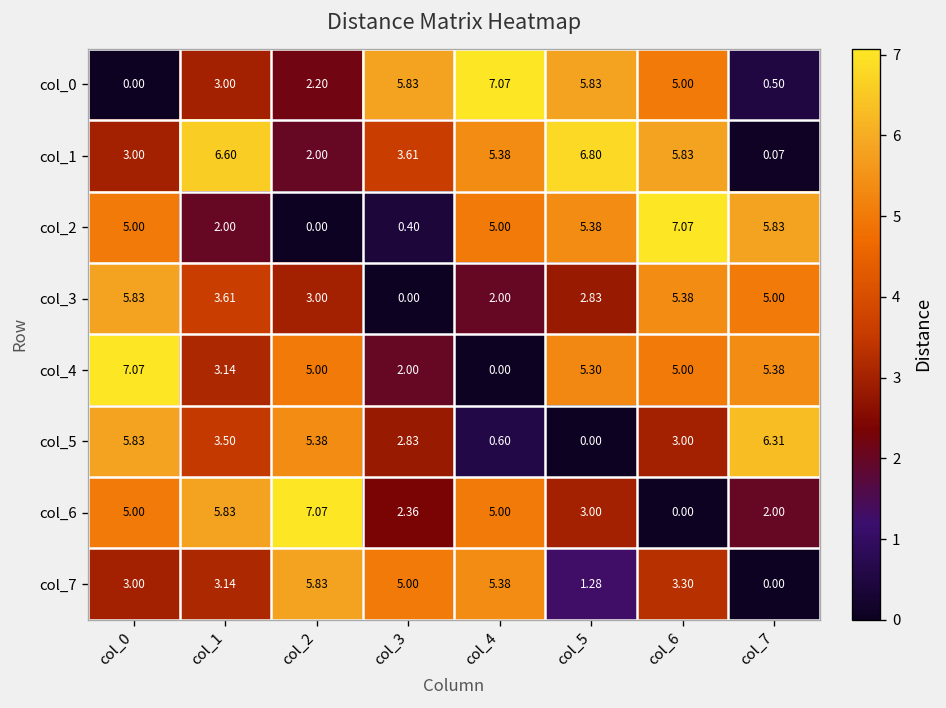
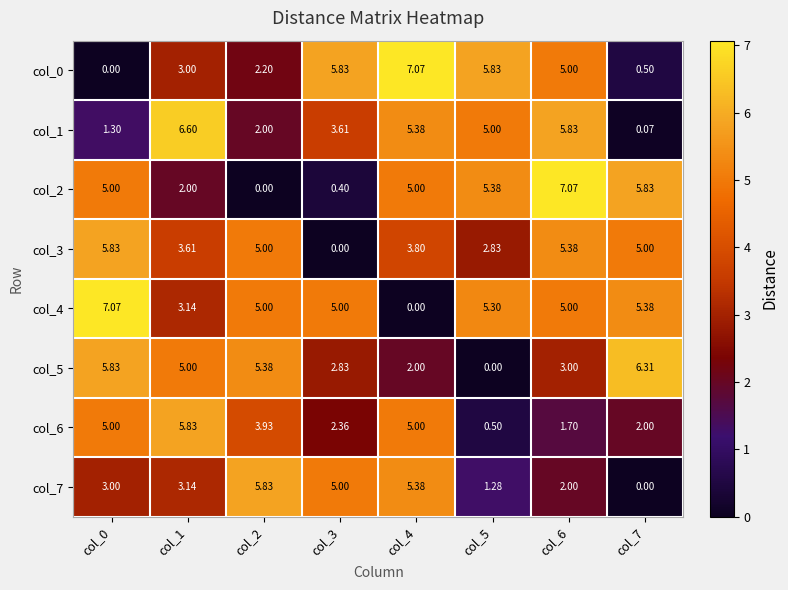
col_1, col_0: 3.00 -> 1.30
col_1, col_5: 6.80 -> 5.00
col_3, col_2: 3.00 -> 5.00
col_3, col_4: 2.00 -> 3.80
col_4, col_3: 2.00 -> 5.00
col_5, col_1: 3.50 -> 5.00
col_5, col_4: 0.60 -> 2.00
col_6, col_2: 7.07 -> 3.93
col_6, col_5: 3.00 -> 0.50
col_6, col_6: 0.00 -> 1.70
col_7, col_6: 3.30 -> 2.00
